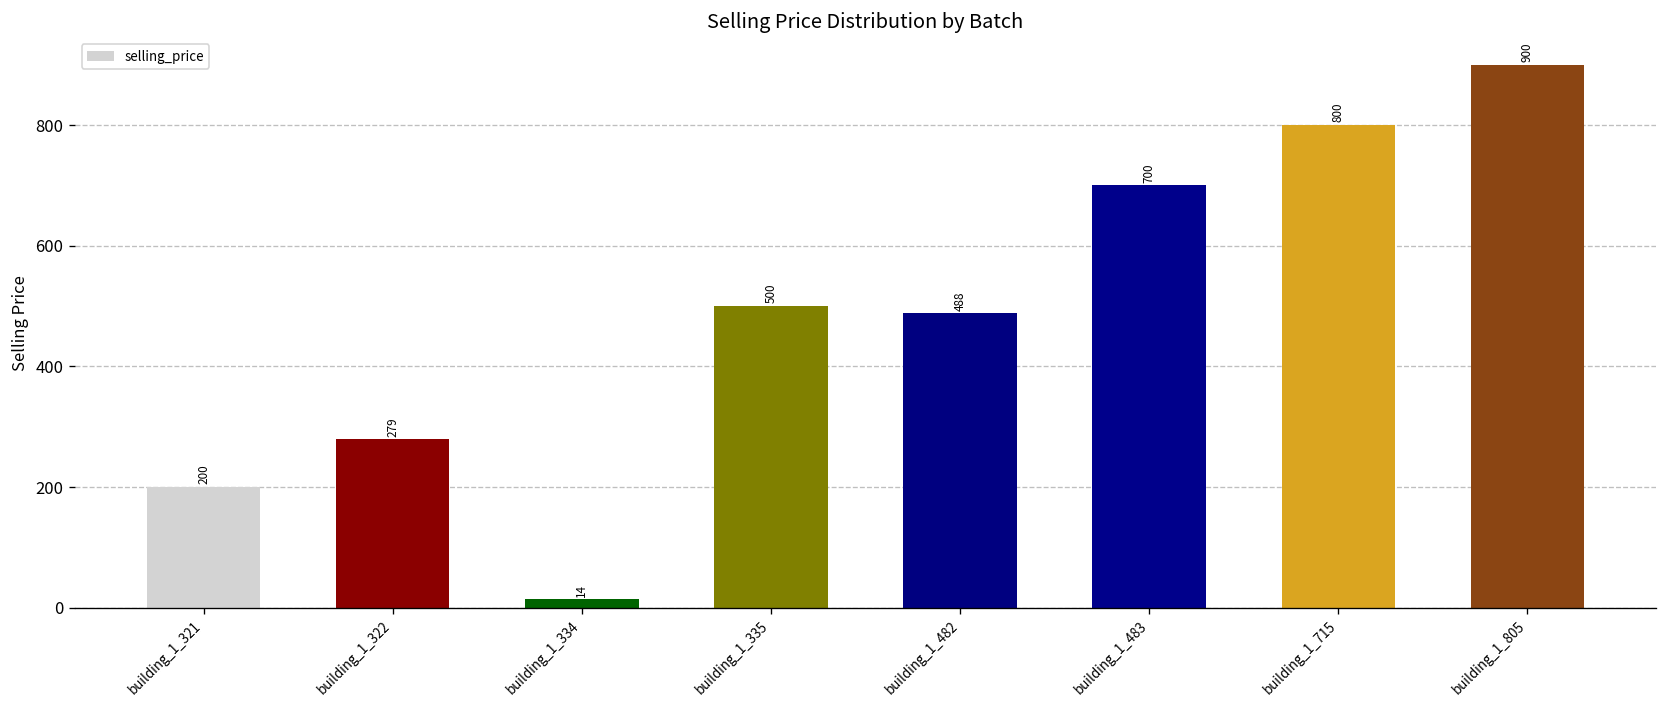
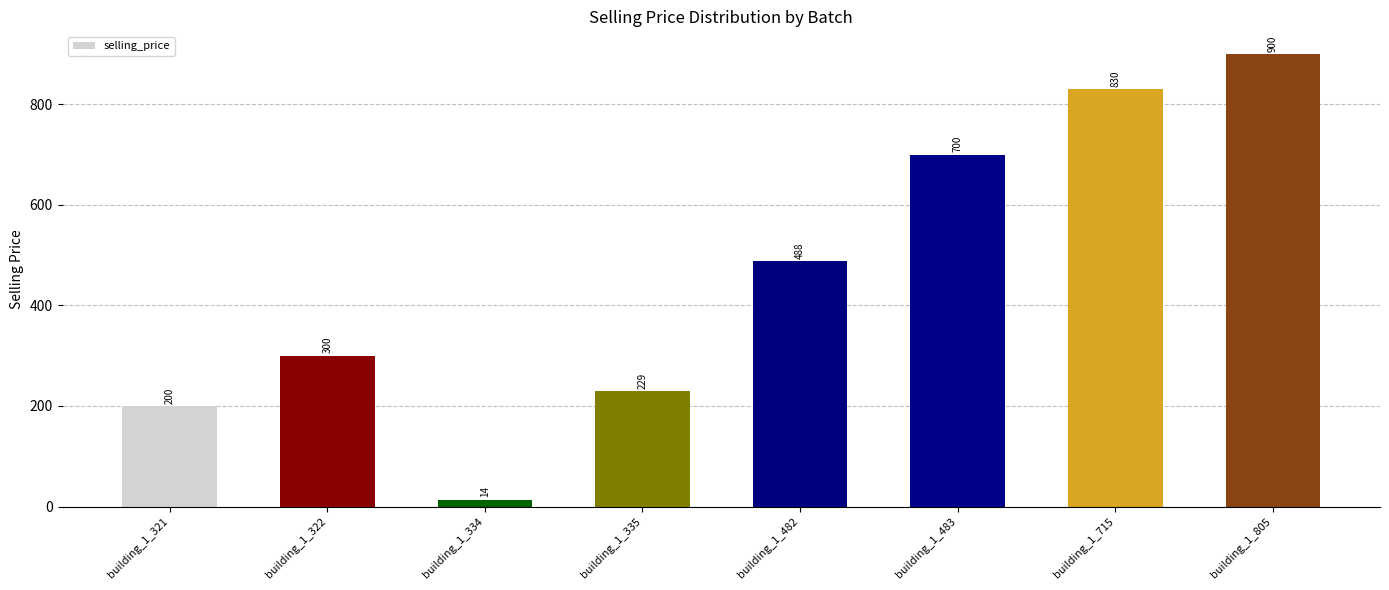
building_1_322: 279 -> 300
building_1_335: 500 -> 229
building_1_715: 800 -> 830
